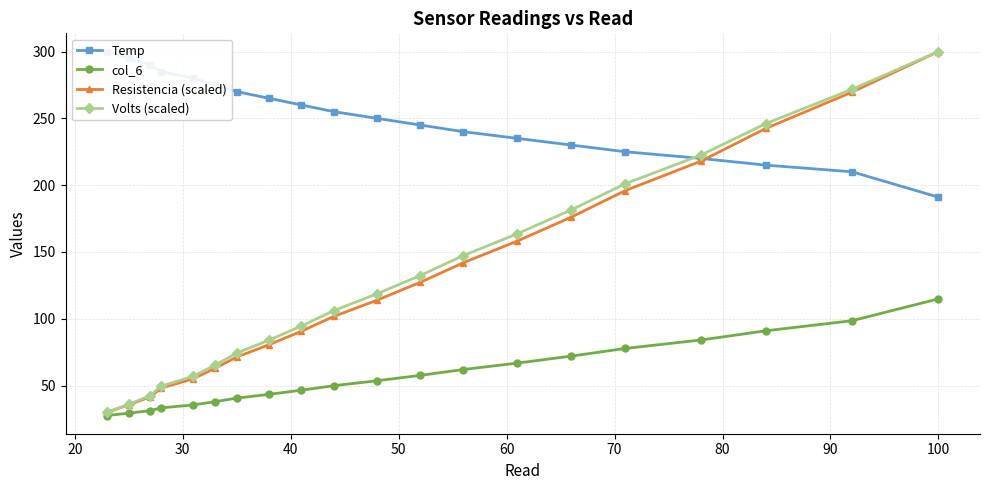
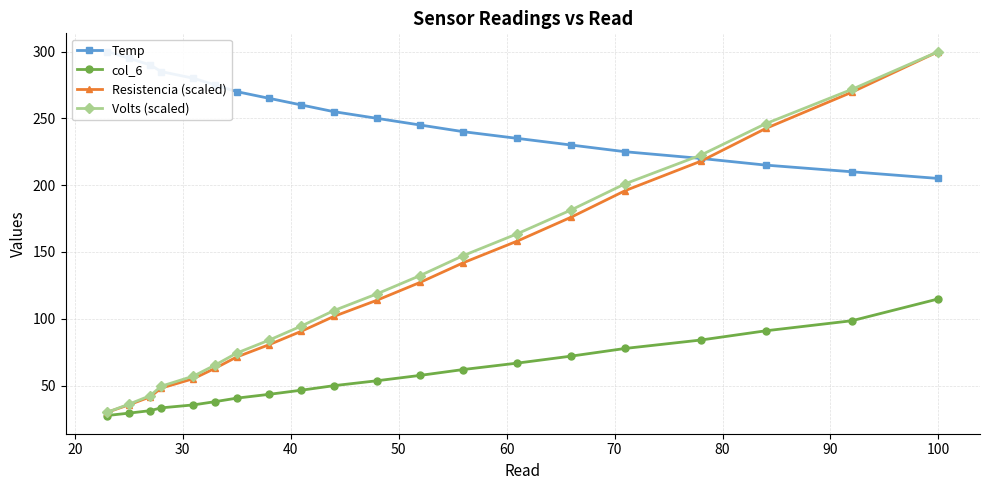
Temp, 100: 191 -> 205
